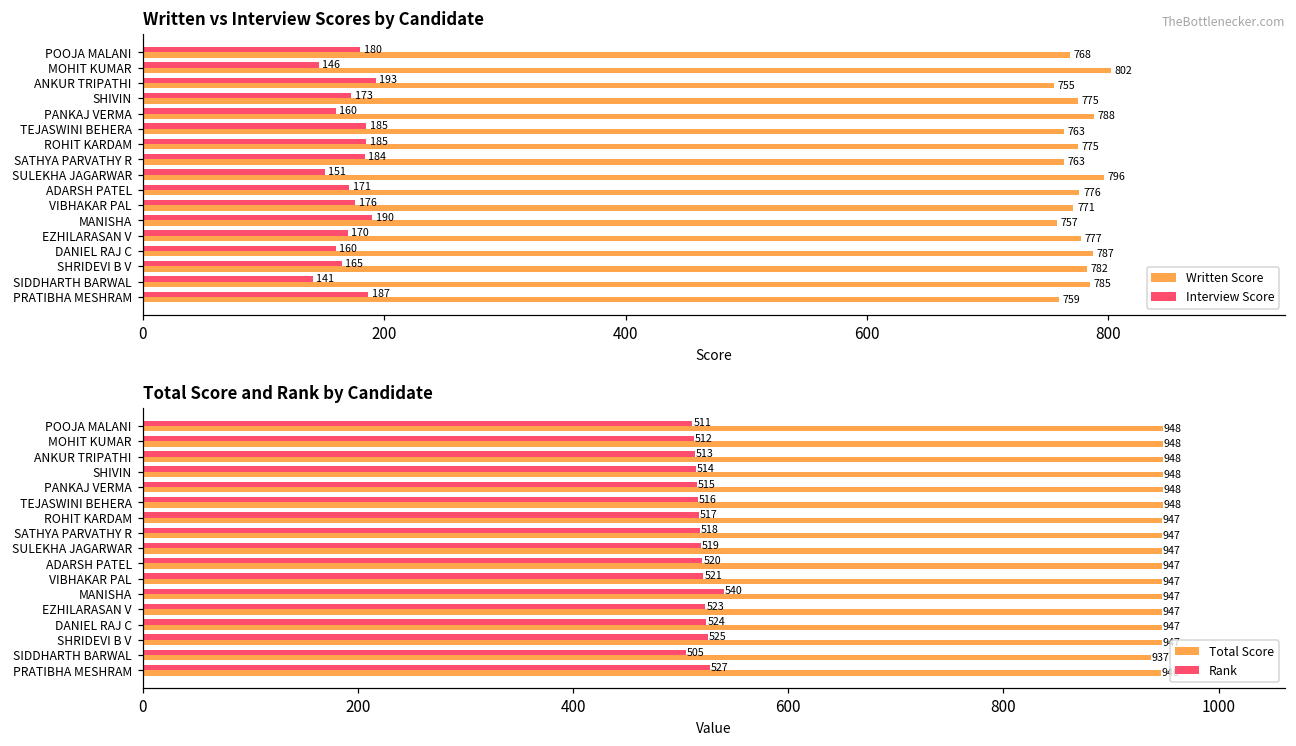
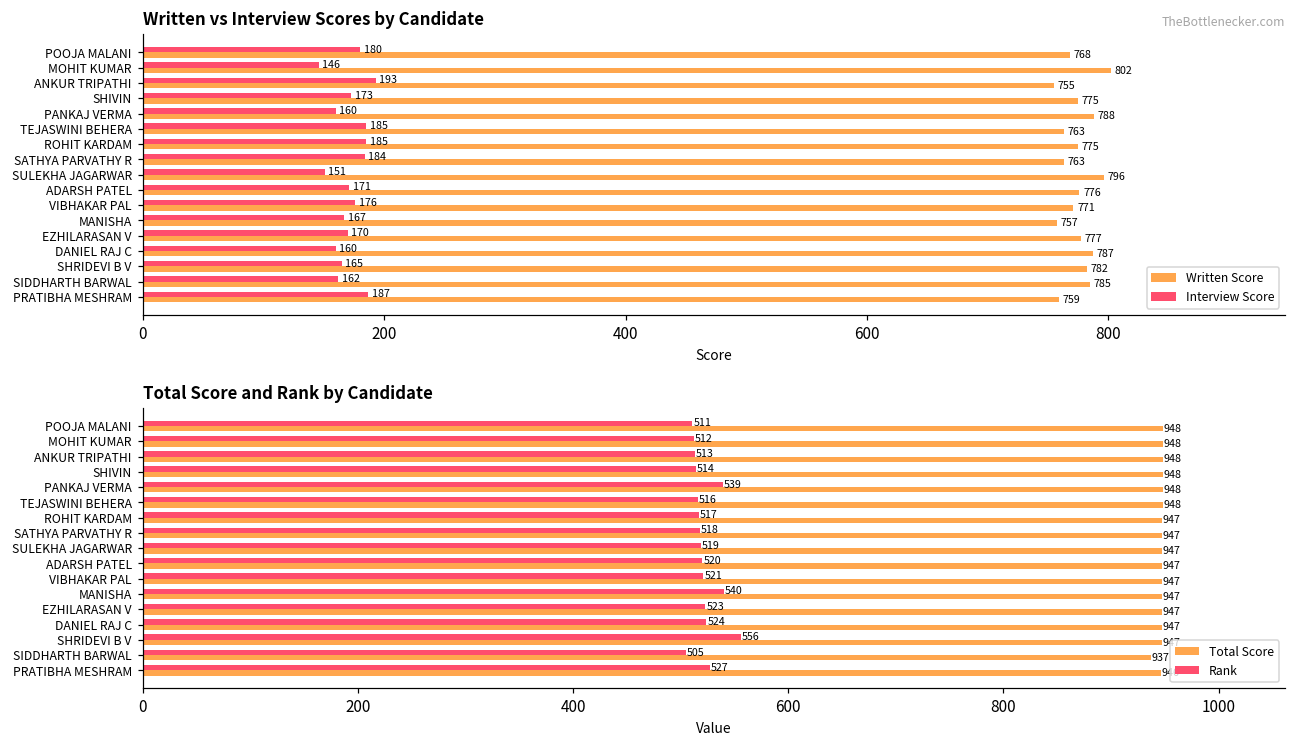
Written vs Interview Scores by Candidate, Interview Score, MANISHA: 190 -> 167
Written vs Interview Scores by Candidate, Interview Score, SIDDHARTH BARWAL: 141 -> 162
Total Score and Rank by Candidate, Rank, PANKAJ VERMA: 515 -> 539
Total Score and Rank by Candidate, Rank, SHRIDEVI B V: 525 -> 556
